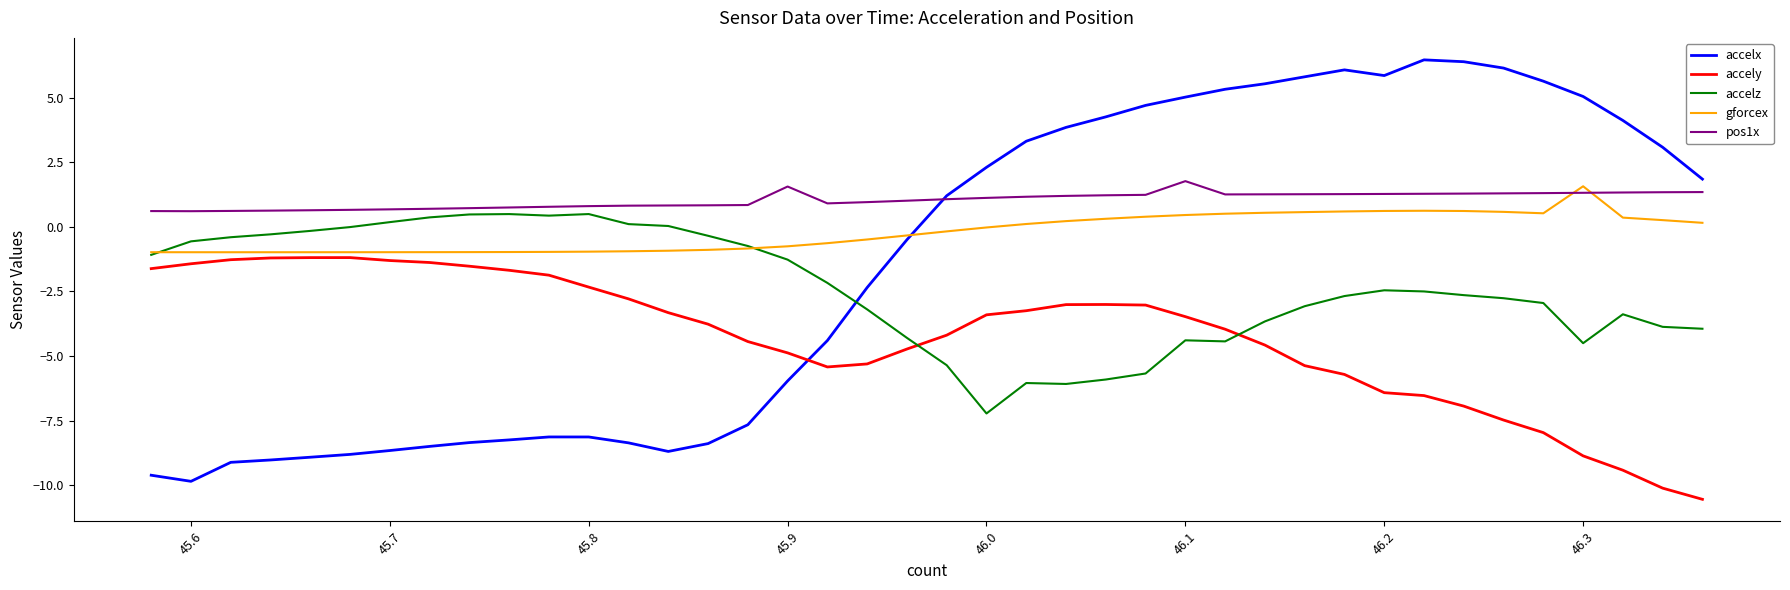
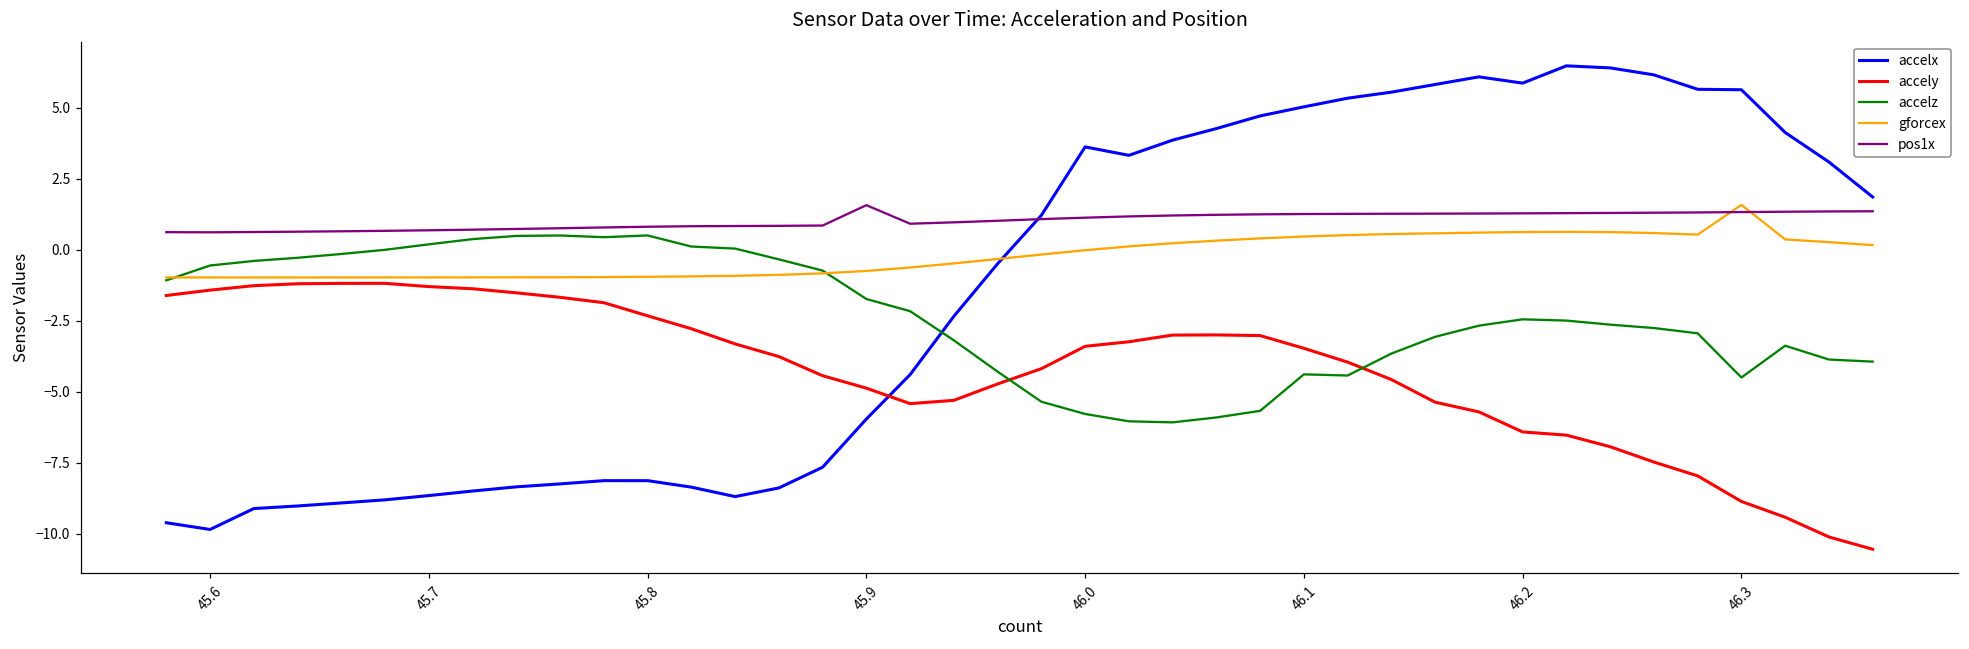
accelz, 45.9: -1.3 -> -1.7
accelx, 46.0: 2.3 -> 3.6
accelz, 46.0: -7.2 -> -5.8
pos1x, 46.1: 1.8 -> 1.3
accelx, 46.3: 5.0 -> 5.6
